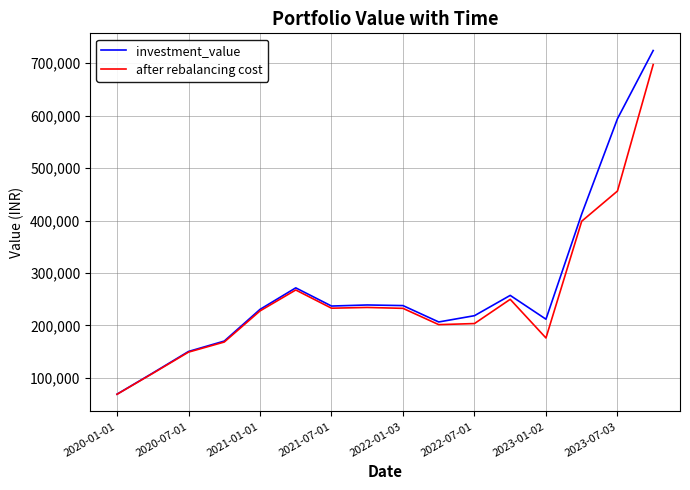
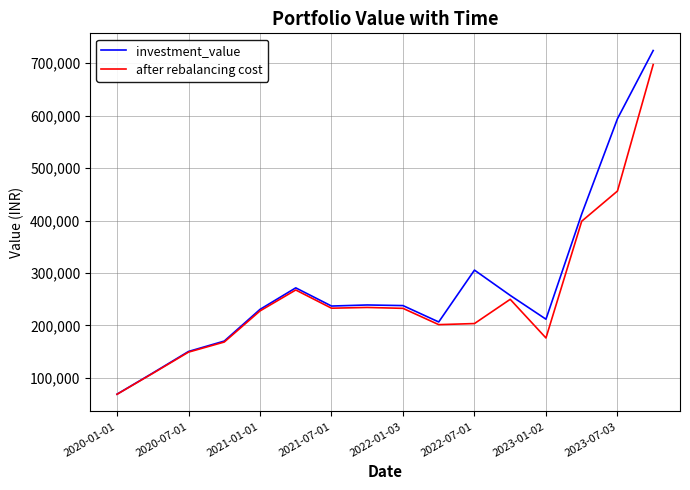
investment_value, 2022-07-01: 220,000 -> 310,000
